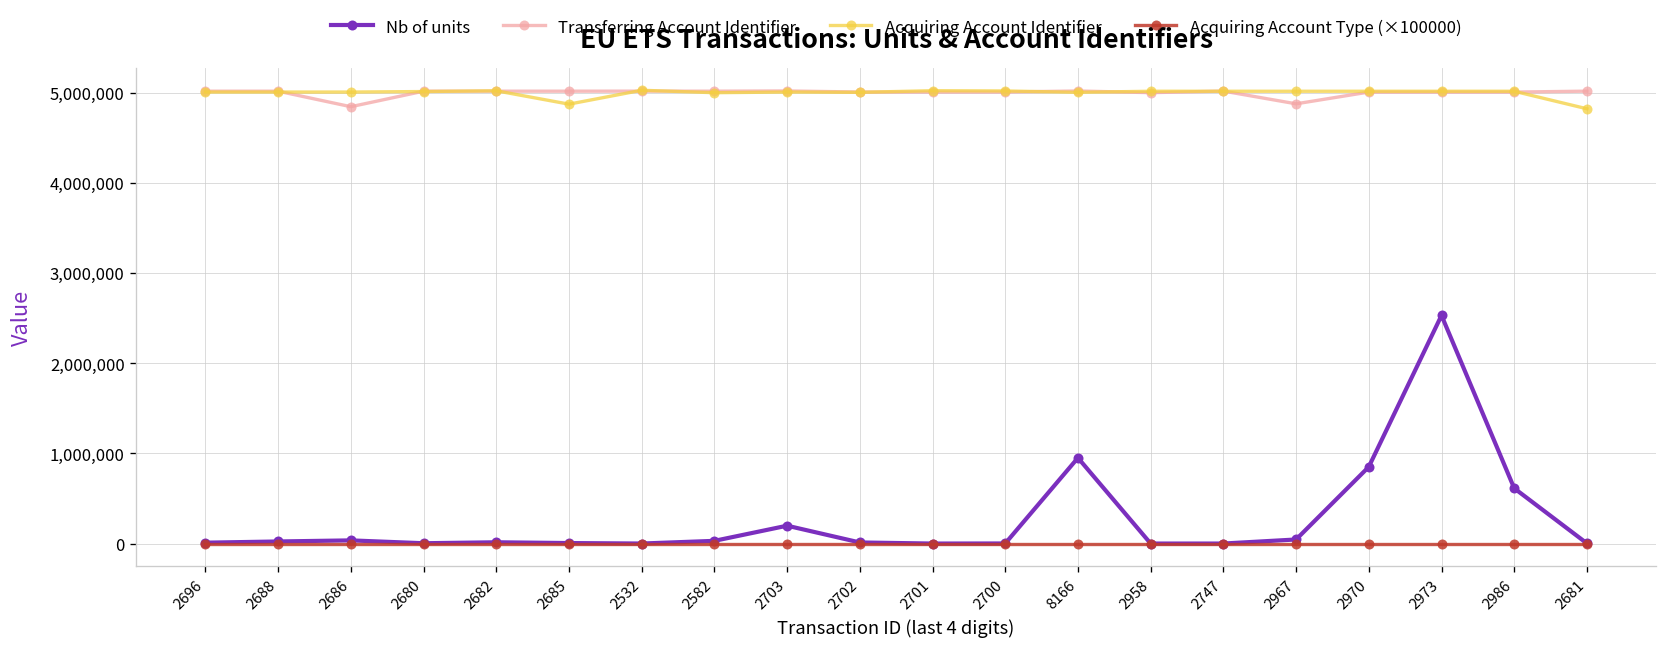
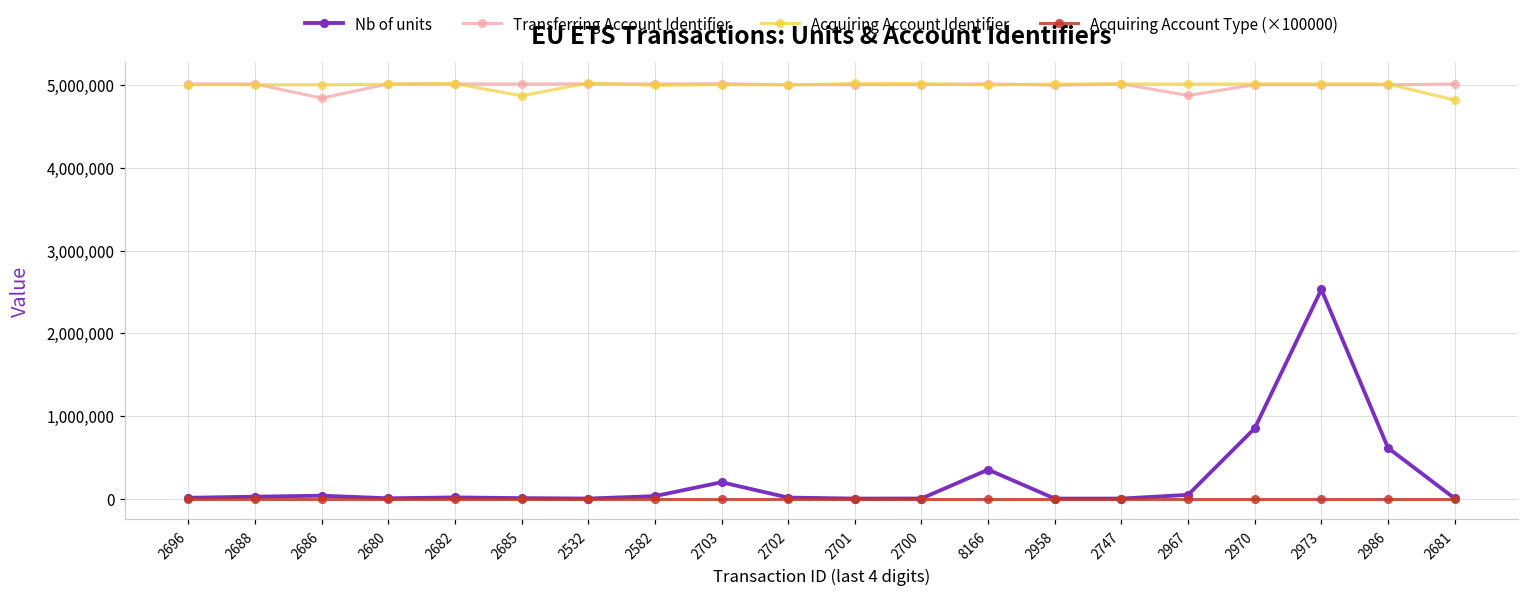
Nb of units, 8166: 1,000,000 -> 400,000
